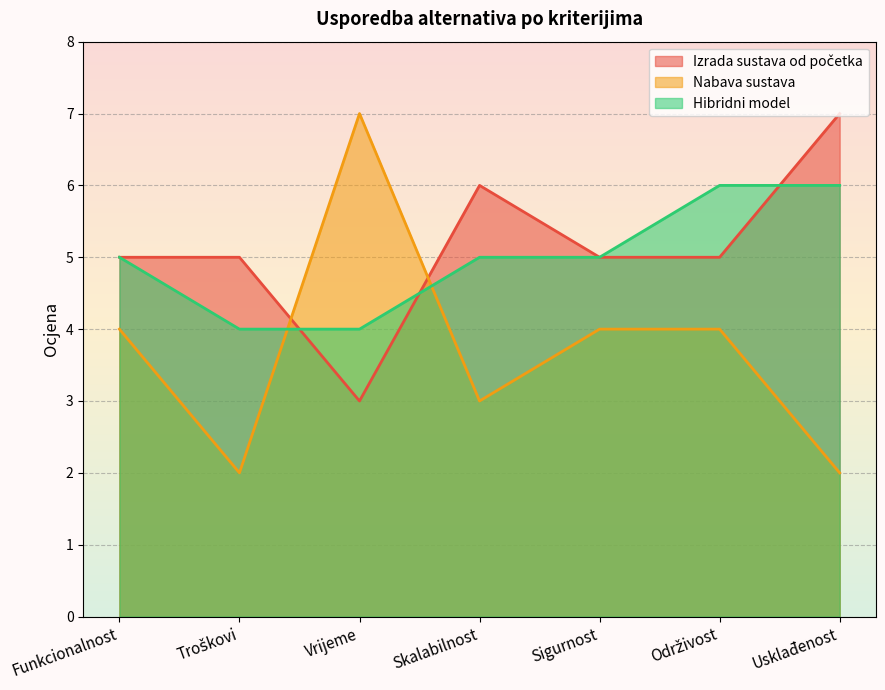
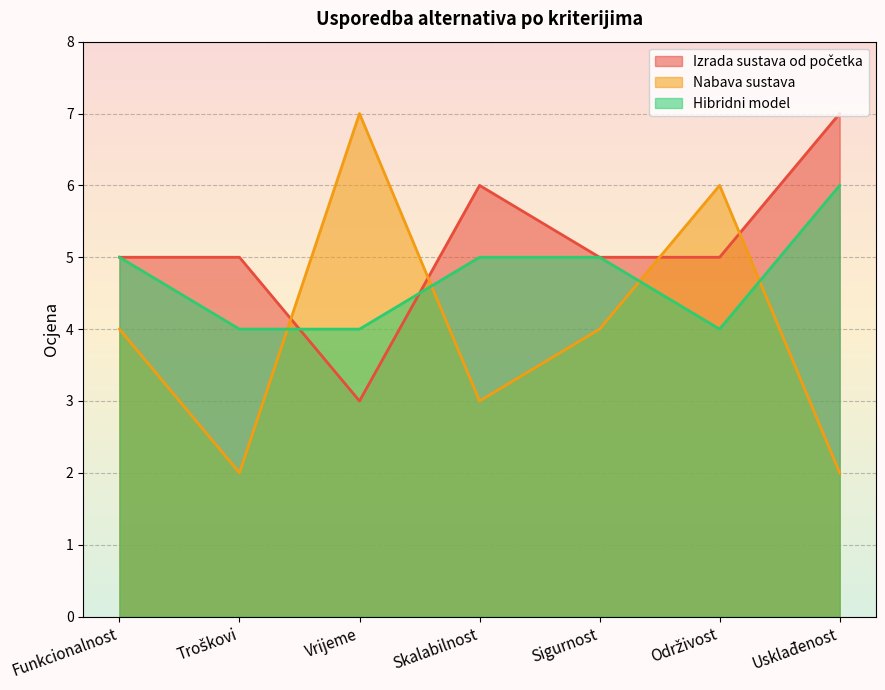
Nabava sustava, Održivost: 4 -> 6
Hibridni model, Održivost: 6 -> 4
